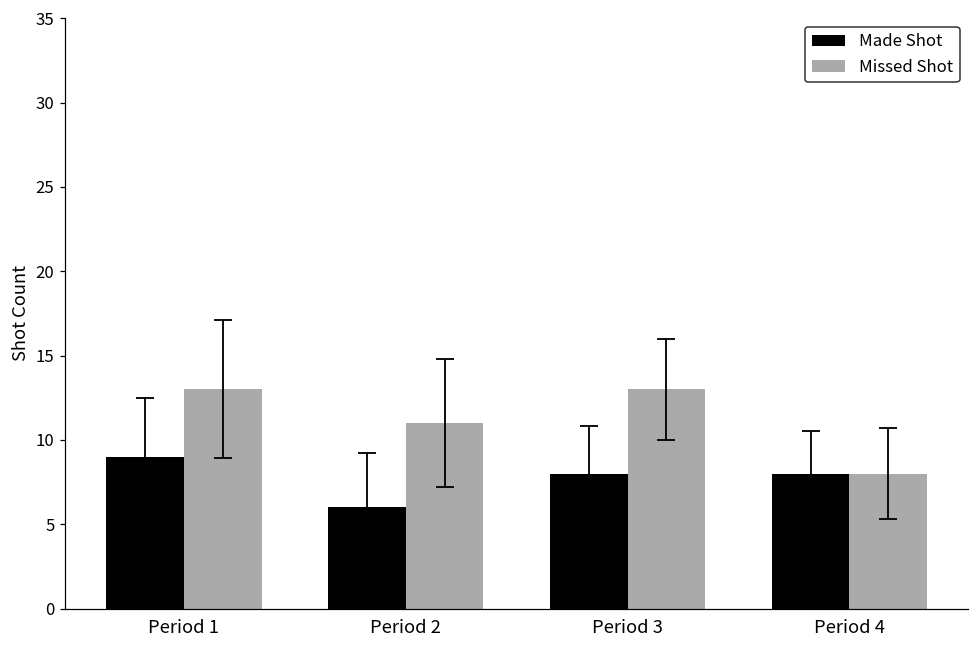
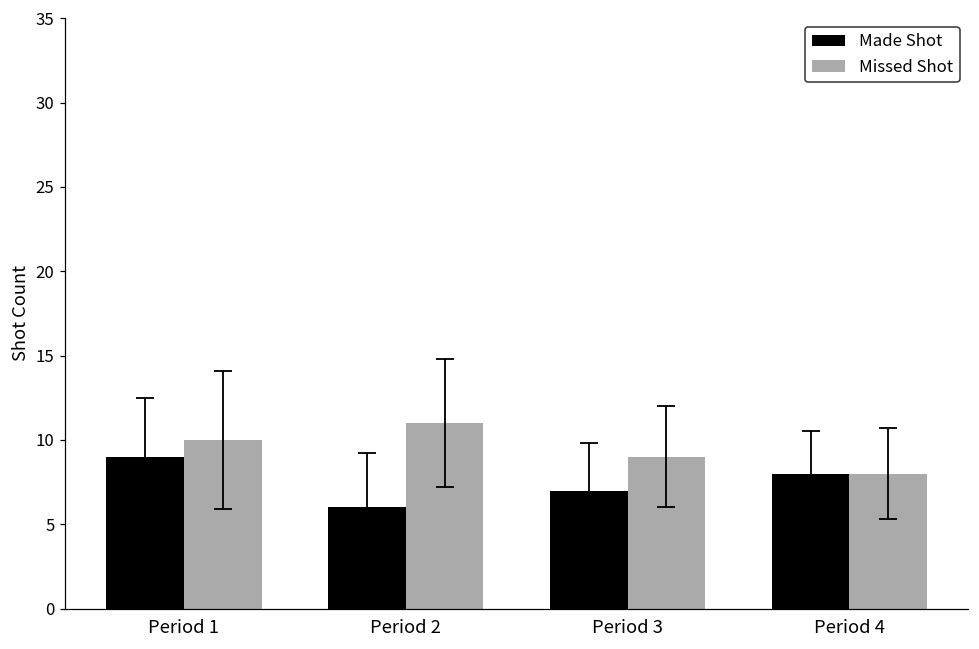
Missed Shot, Period 1: 13 -> 10
Made Shot, Period 3: 8 -> 7
Missed Shot, Period 3: 13 -> 9
